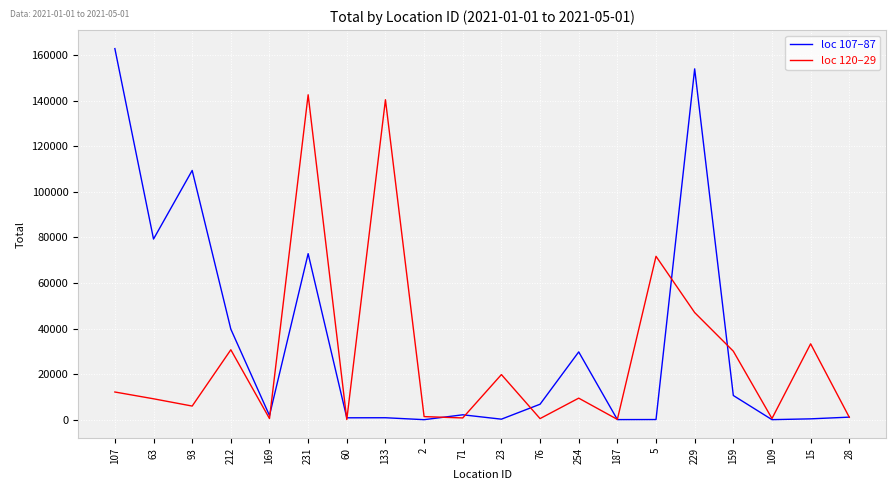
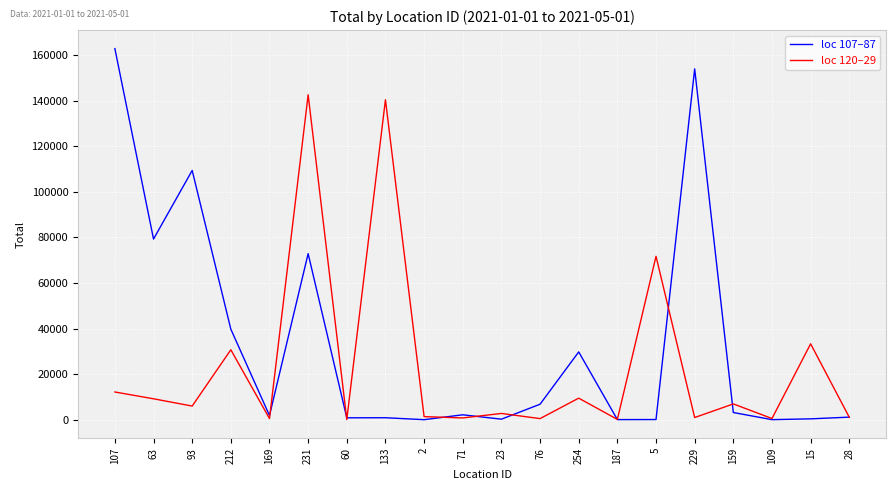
loc 120–29, 23: 20000 -> 3000
loc 120–29, 229: 47000 -> 1000
loc 107–87, 159: 11000 -> 3000
loc 120–29, 159: 30000 -> 7000
